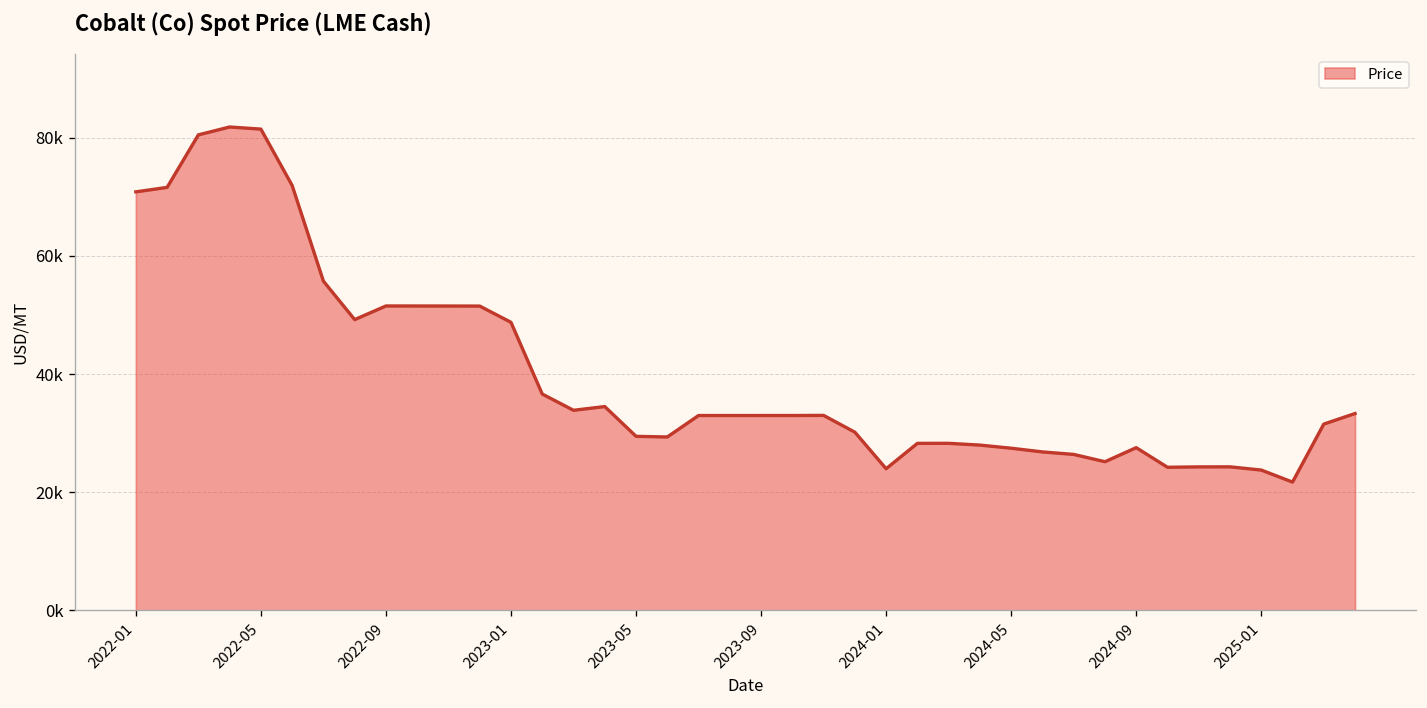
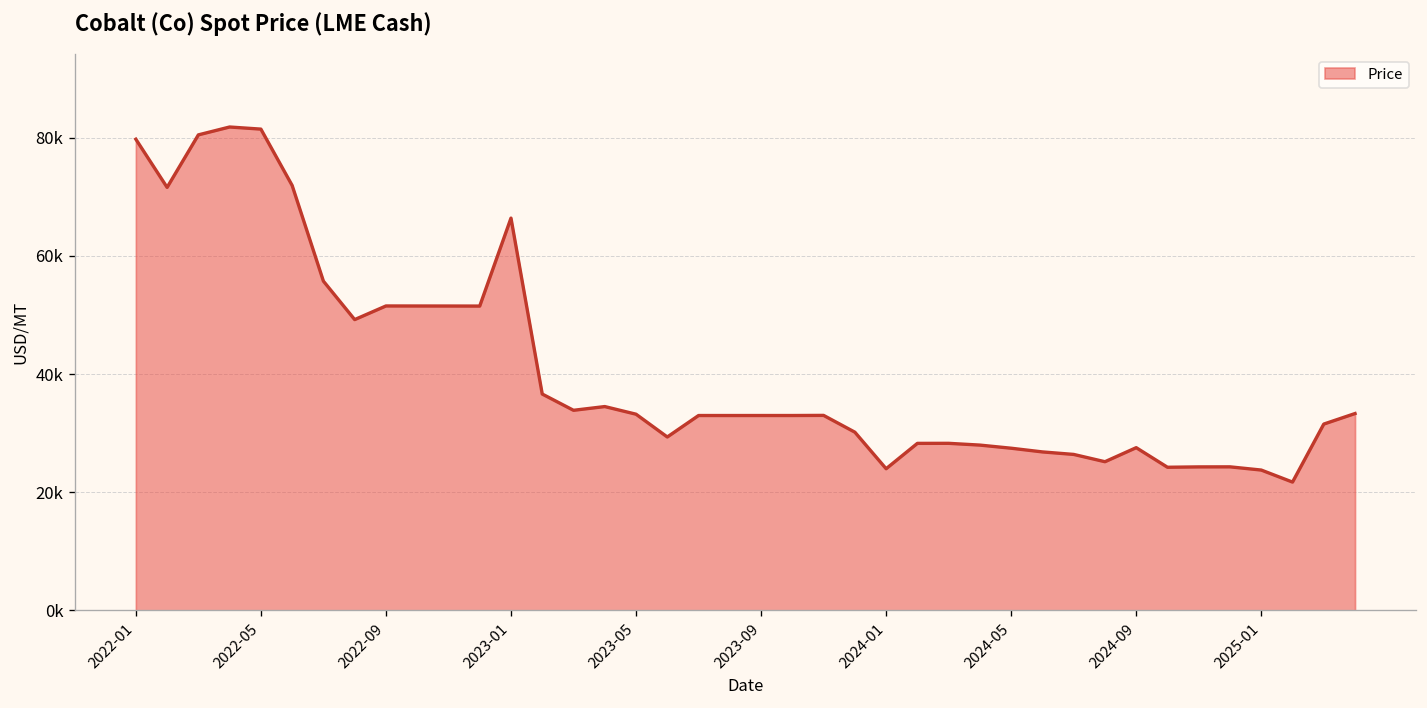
2022-01: 71000 -> 80000
2023-01: 49000 -> 66000
2023-05: 29000 -> 33000
